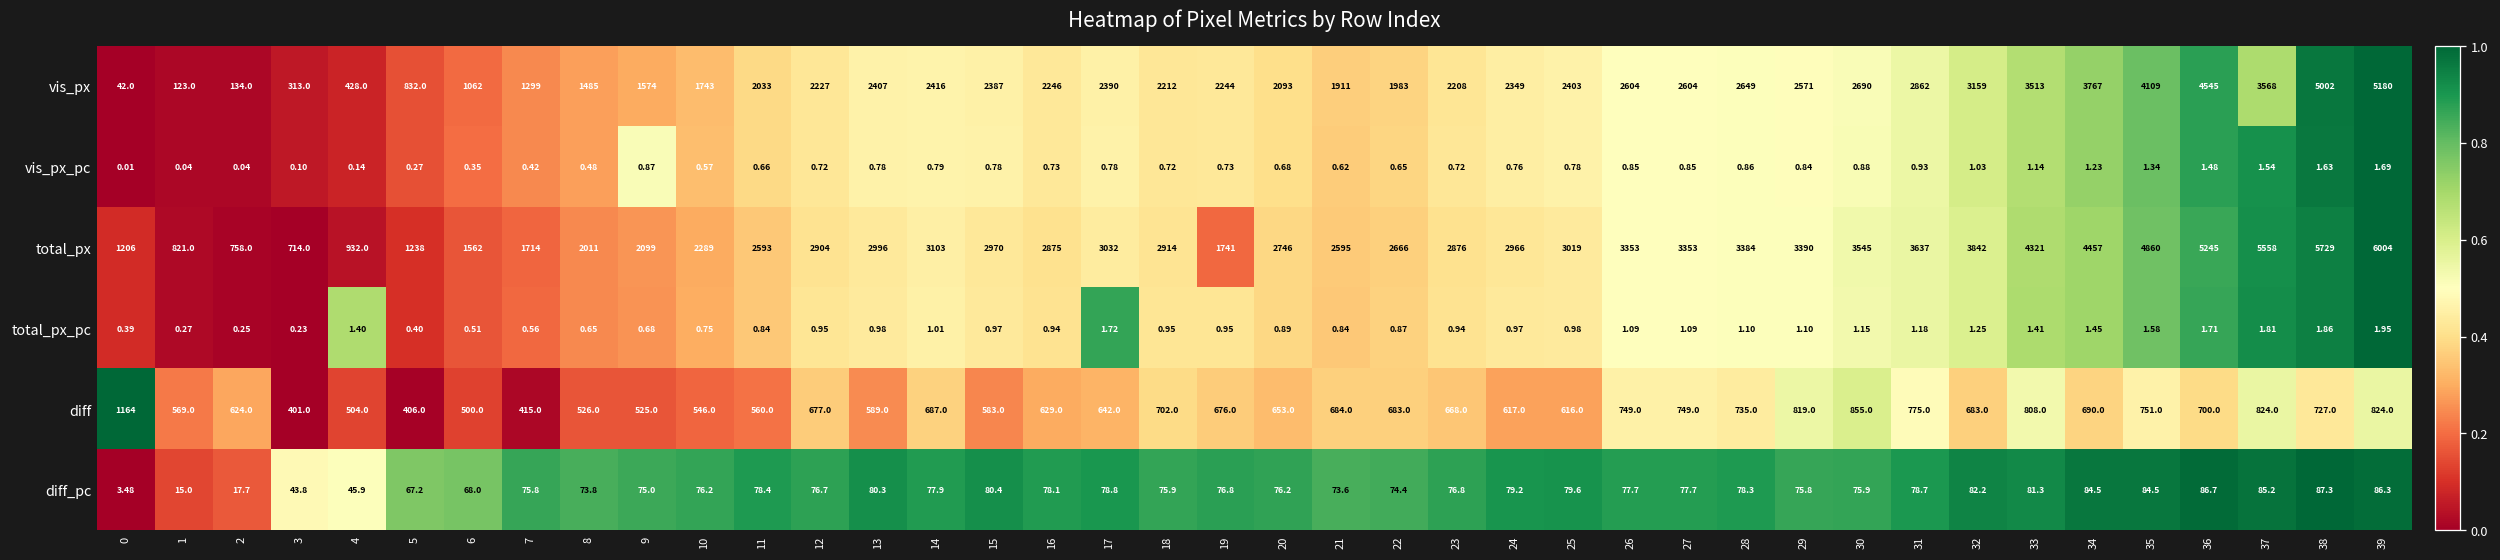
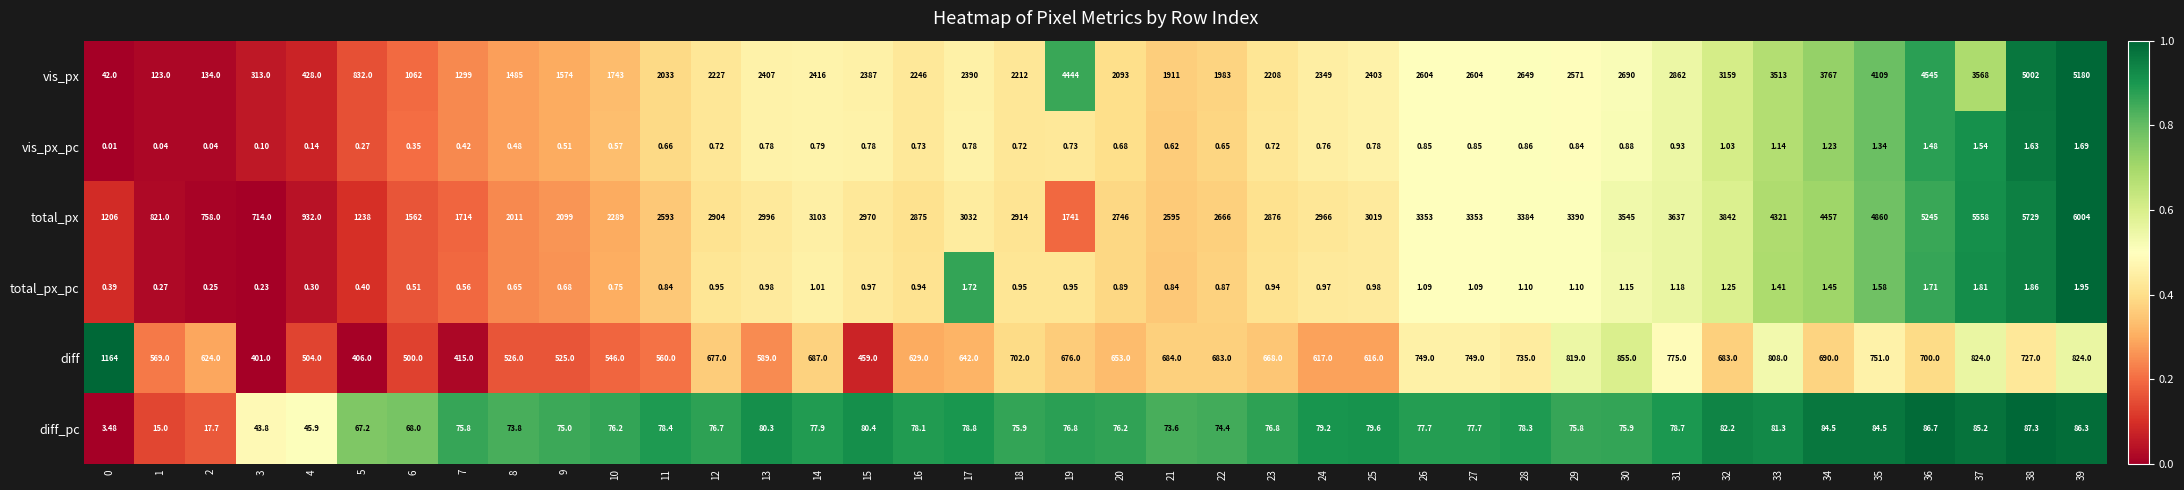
vis_px, 19: 2244 -> 4444
vis_px_pc, 9: 0.87 -> 0.51
total_px_pc, 4: 1.40 -> 0.30
diff, 15: 583.0 -> 459.0
